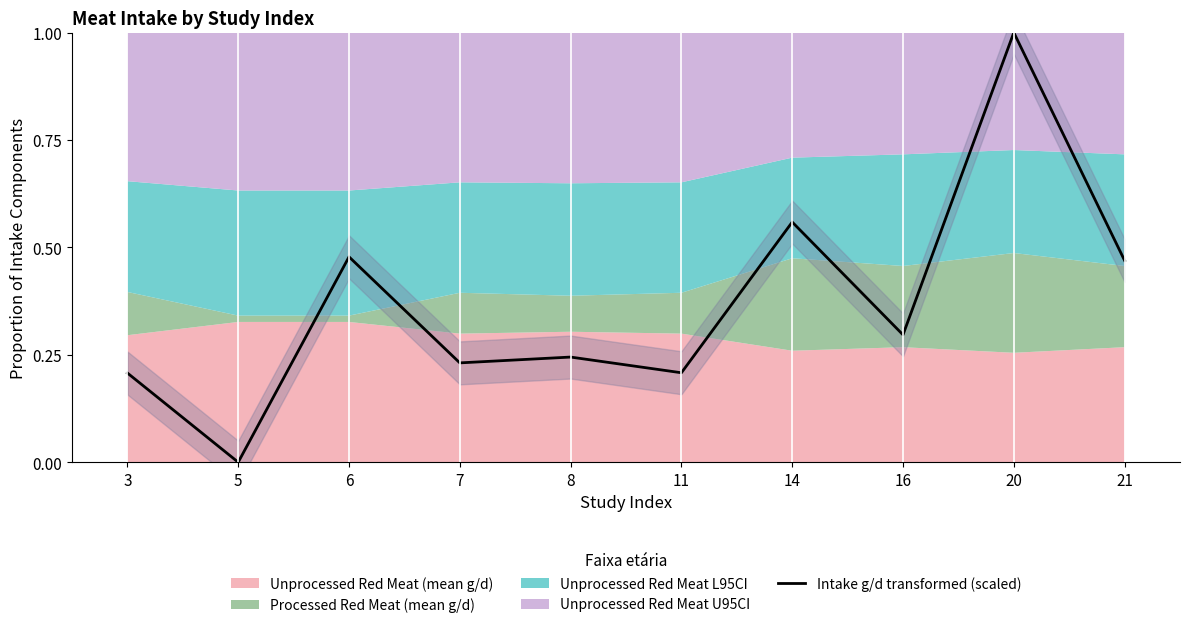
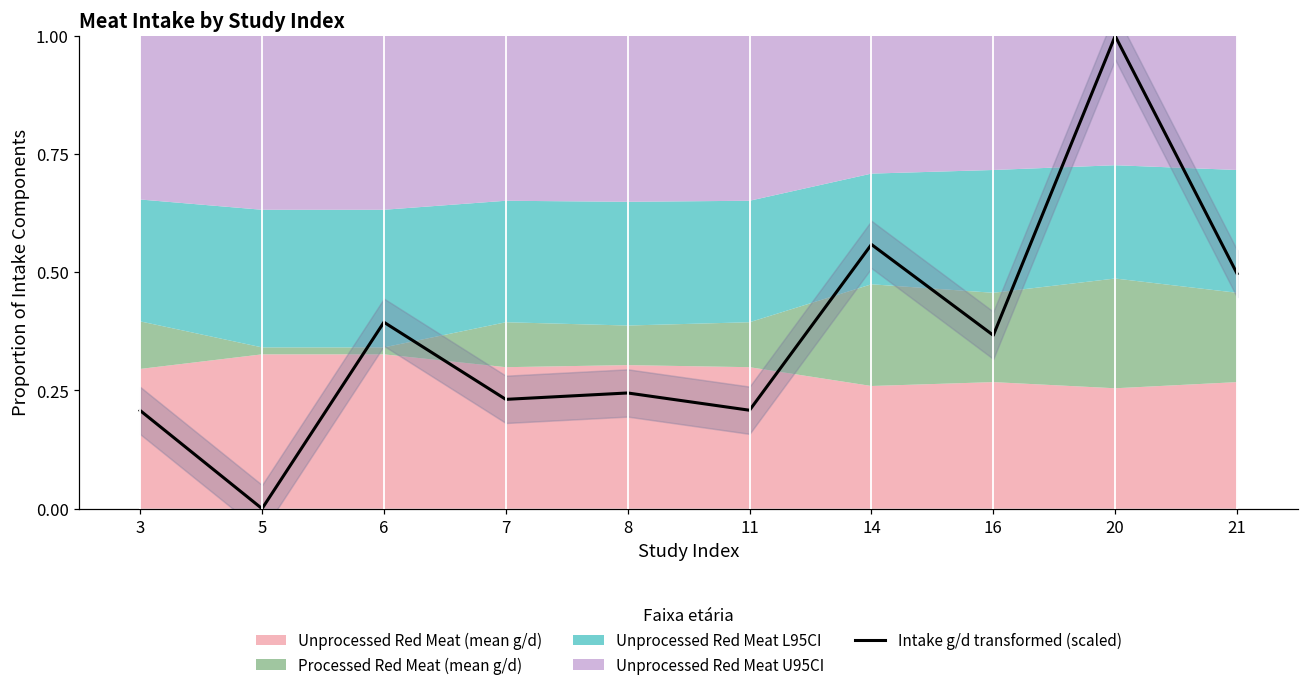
Intake g/d transformed (scaled), 6: 0.48 -> 0.39
Intake g/d transformed (scaled), 16: 0.30 -> 0.37
Intake g/d transformed (scaled), 21: 0.47 -> 0.50
